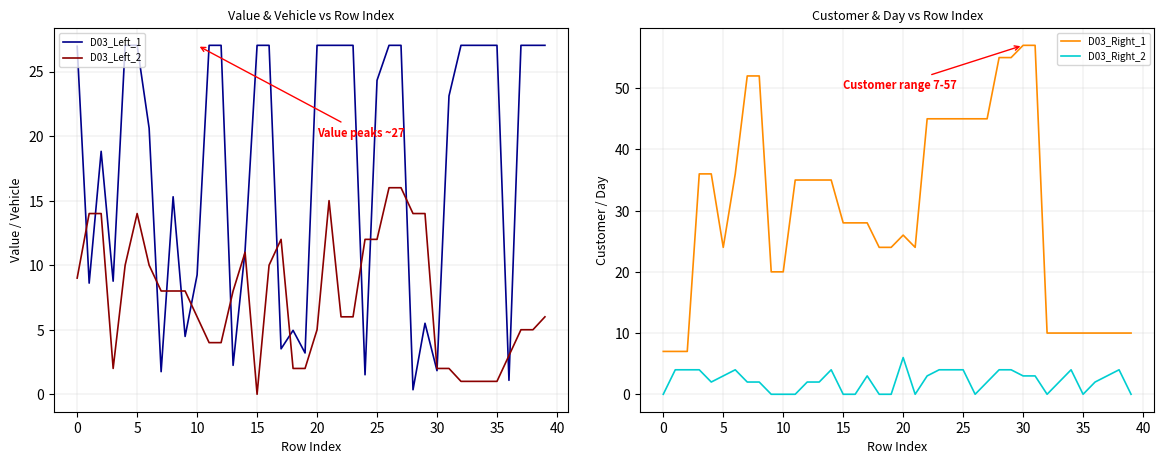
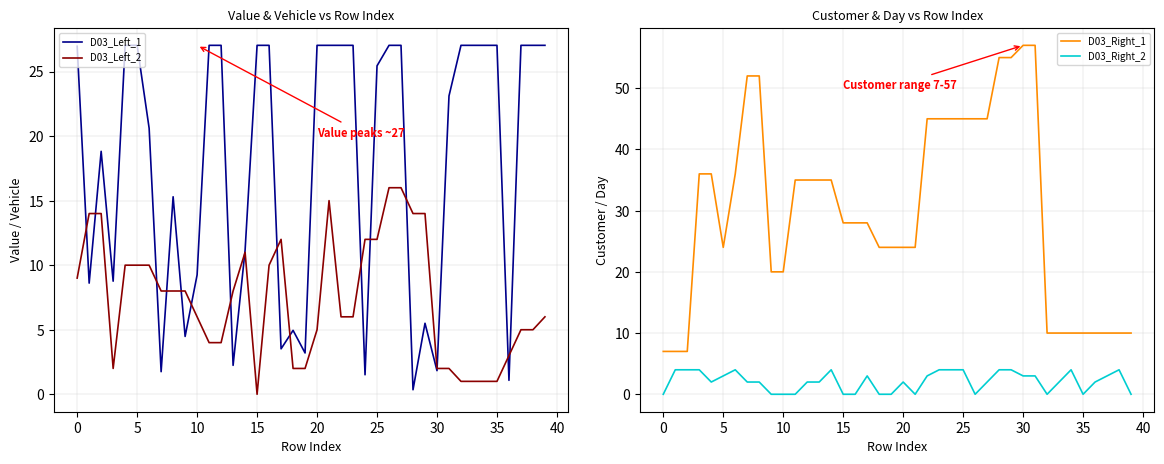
Value & Vehicle vs Row Index, D03_Left_2, 5: 14 -> 10
Value & Vehicle vs Row Index, D03_Left_1, 25: 24.3 -> 25.4
Customer & Day vs Row Index, D03_Right_1, 20: 26 -> 24
Customer & Day vs Row Index, D03_Right_2, 20: 6 -> 2
